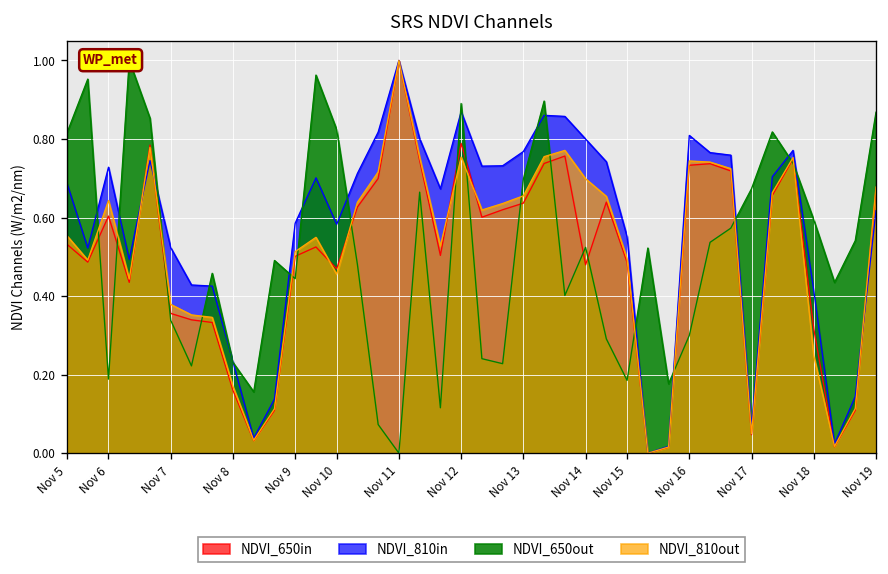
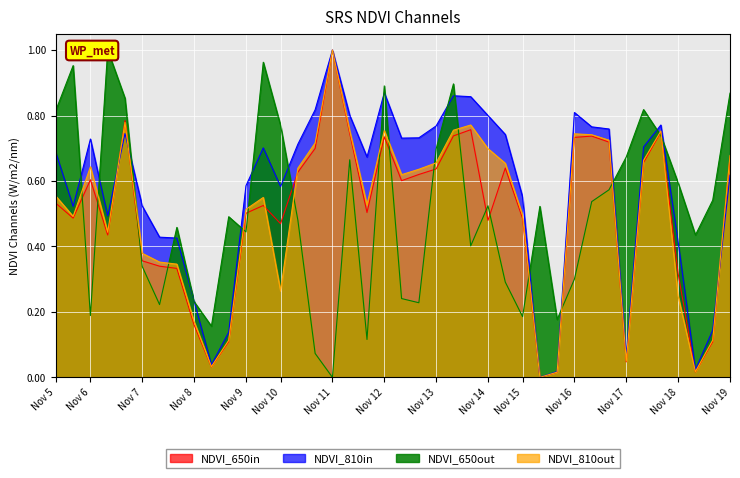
NDVI_650out, Nov 10: 0.82 -> 0.77
NDVI_810out, Nov 10: 0.46 -> 0.26
NDVI_650in, Nov 12: 0.79 -> 0.73
